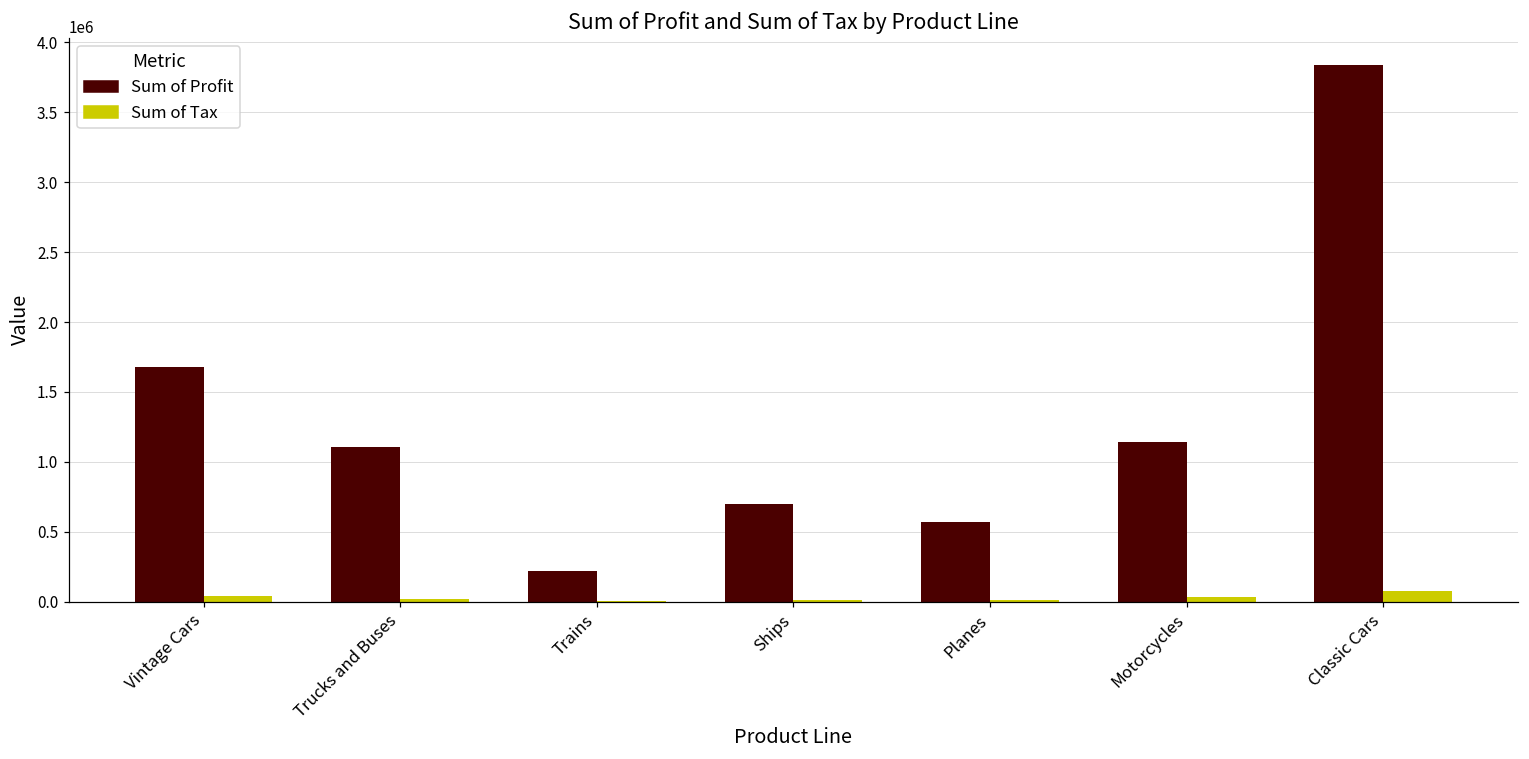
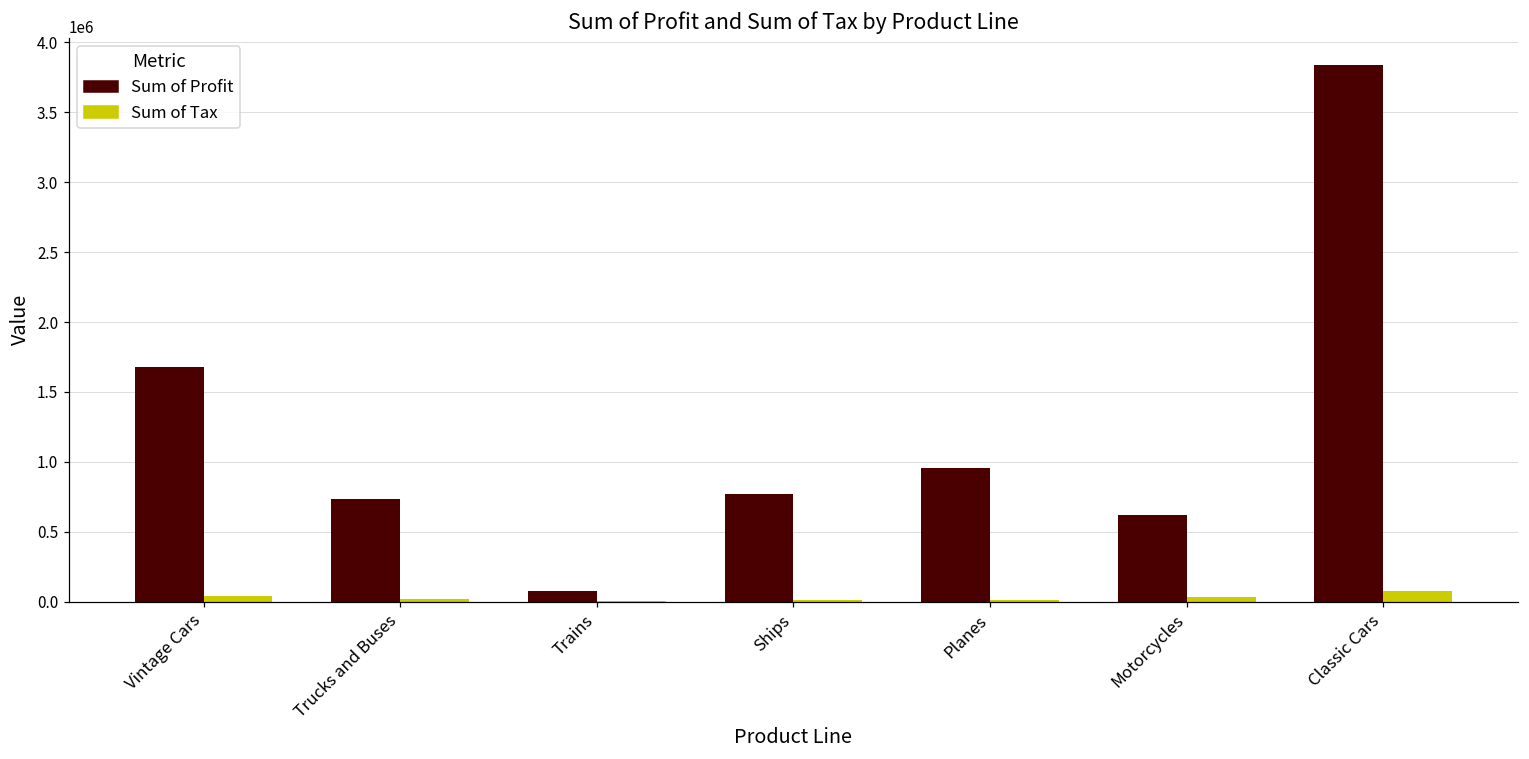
Sum of Profit, Trucks and Buses: 1110000 -> 730000
Sum of Profit, Trains: 220000 -> 80000
Sum of Profit, Ships: 700000 -> 770000
Sum of Profit, Planes: 570000 -> 960000
Sum of Profit, Motorcycles: 1140000 -> 620000
